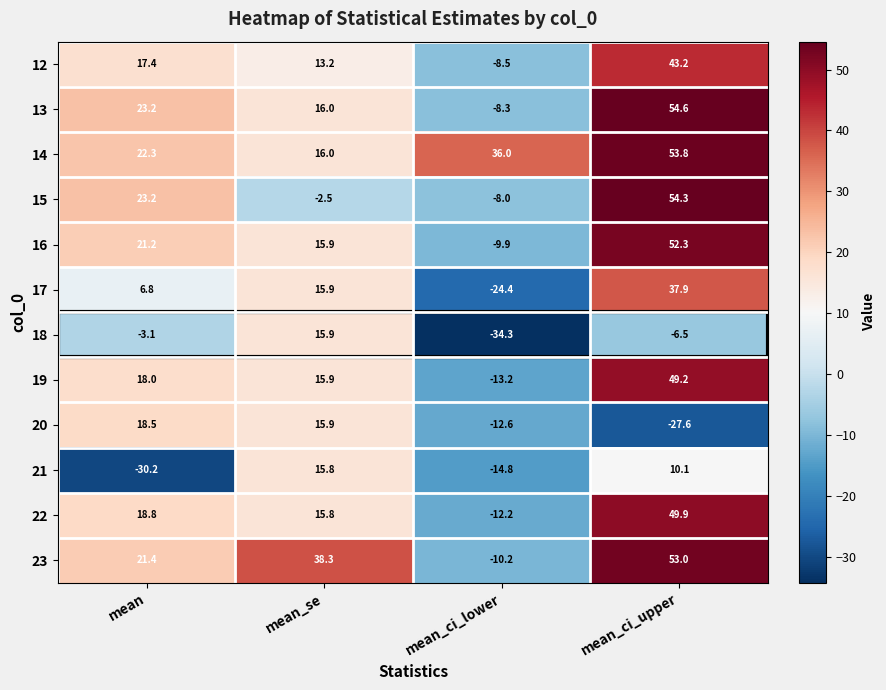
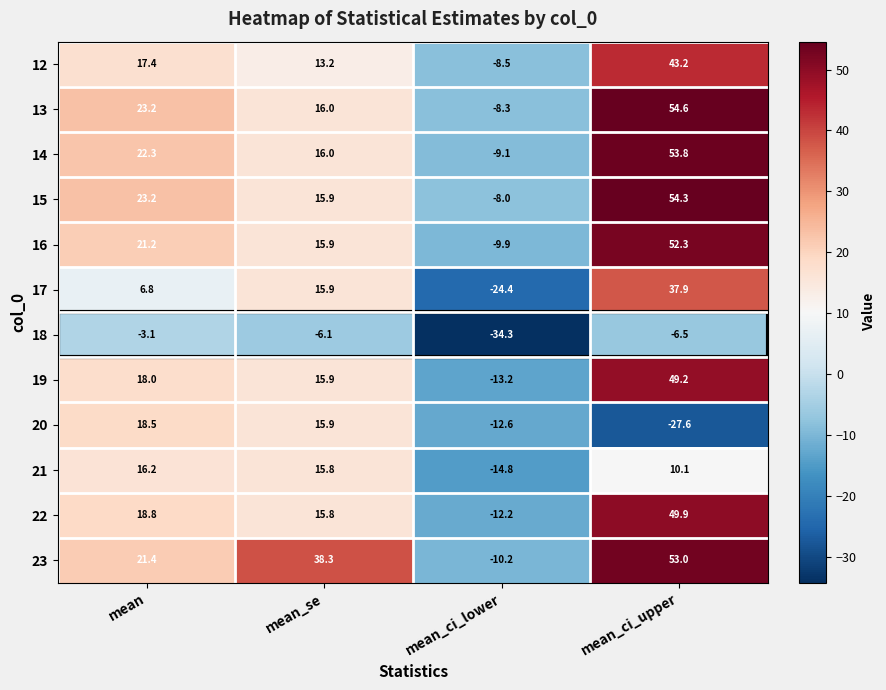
14, mean_ci_lower: 36.0 -> -9.1
15, mean_se: -2.5 -> 15.9
18, mean_se: 15.9 -> -6.1
21, mean: -30.2 -> 16.2
